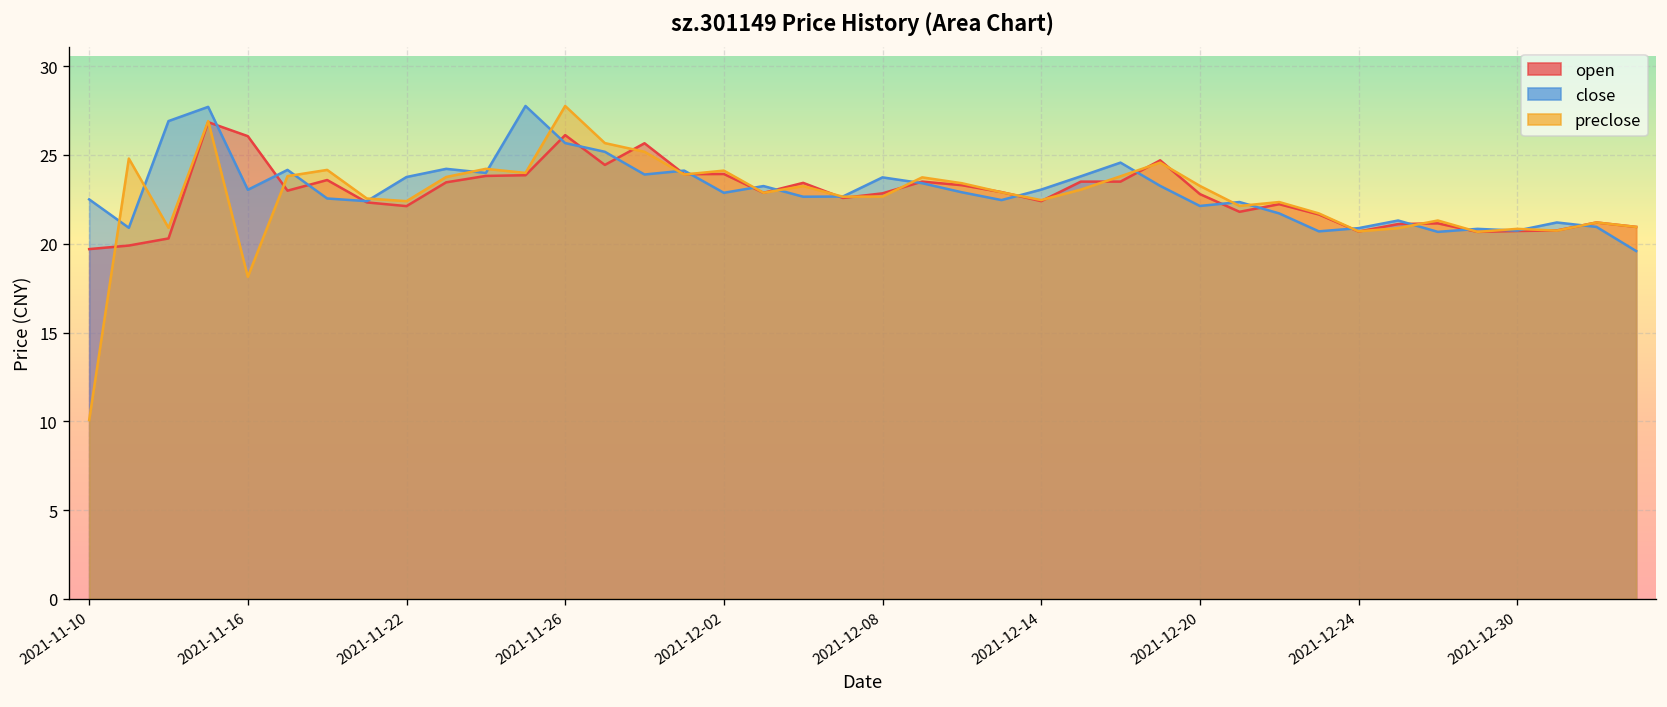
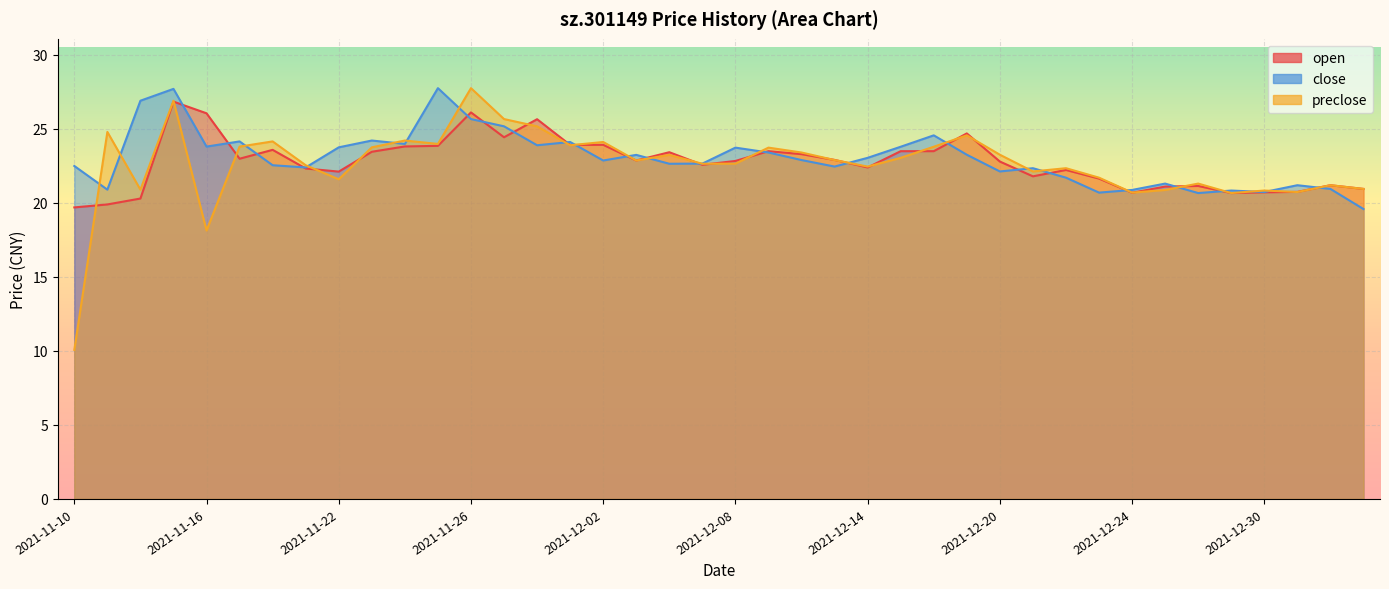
close, 2021-11-16: 23.0 -> 23.8
preclose, 2021-11-22: 22.4 -> 21.6
